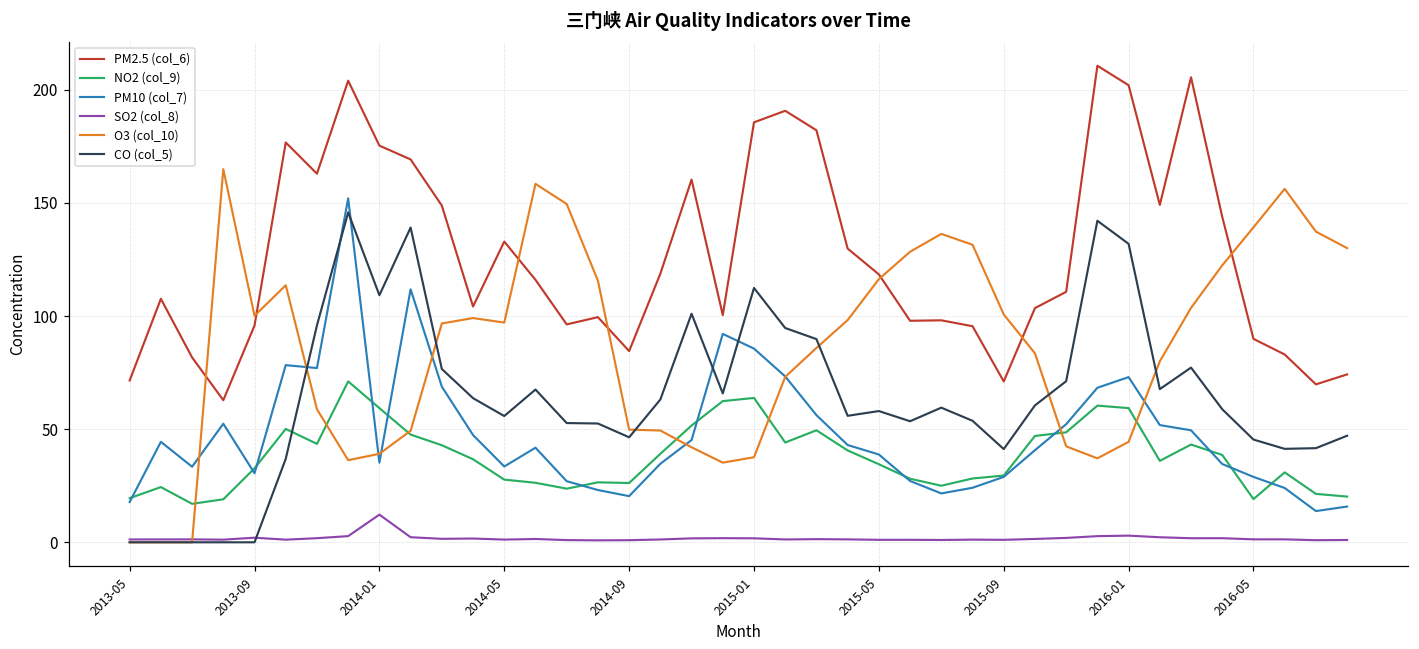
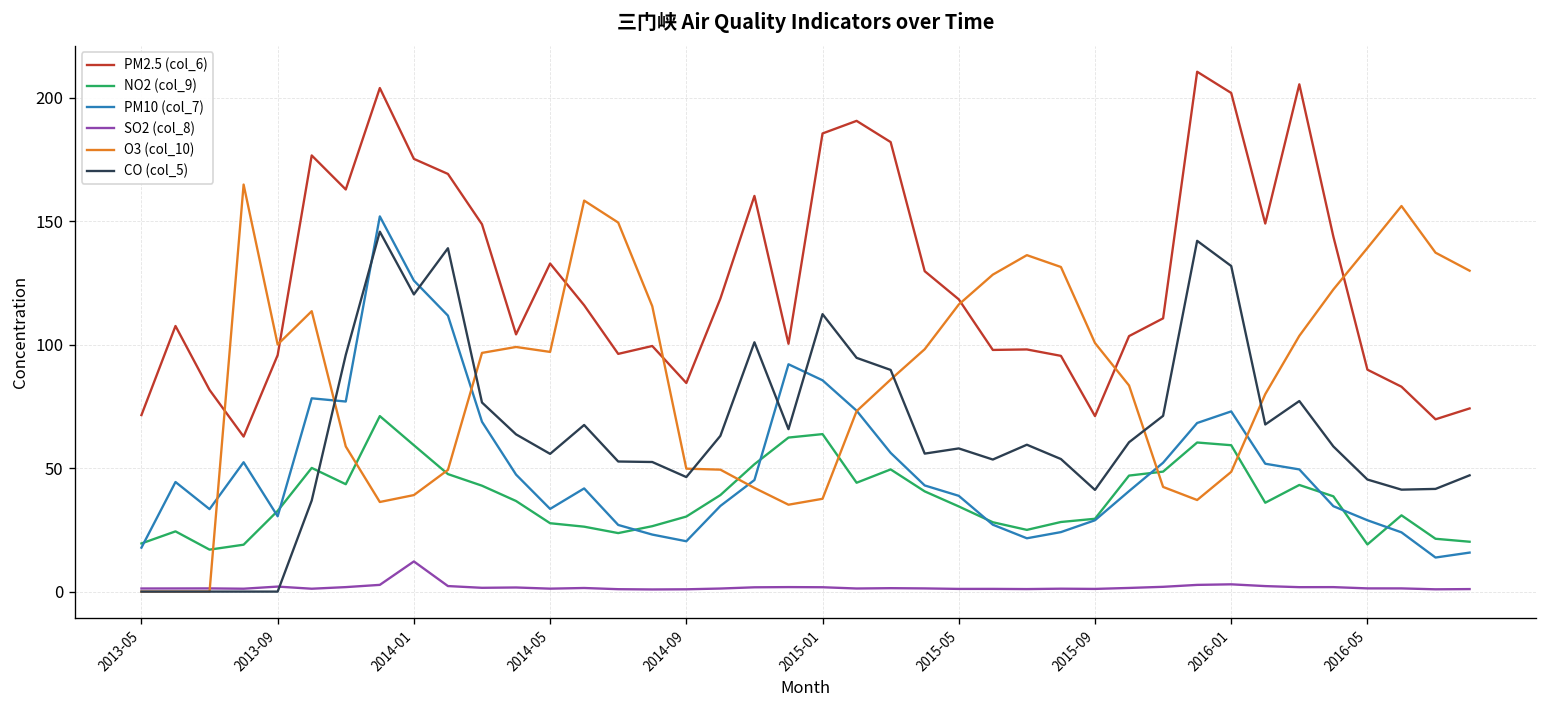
PM10 (col_7), 2014-01: 35 -> 126
CO (col_5), 2014-01: 109 -> 120
NO2 (col_9), 2014-09: 26 -> 30
O3 (col_10), 2016-01: 44 -> 49
